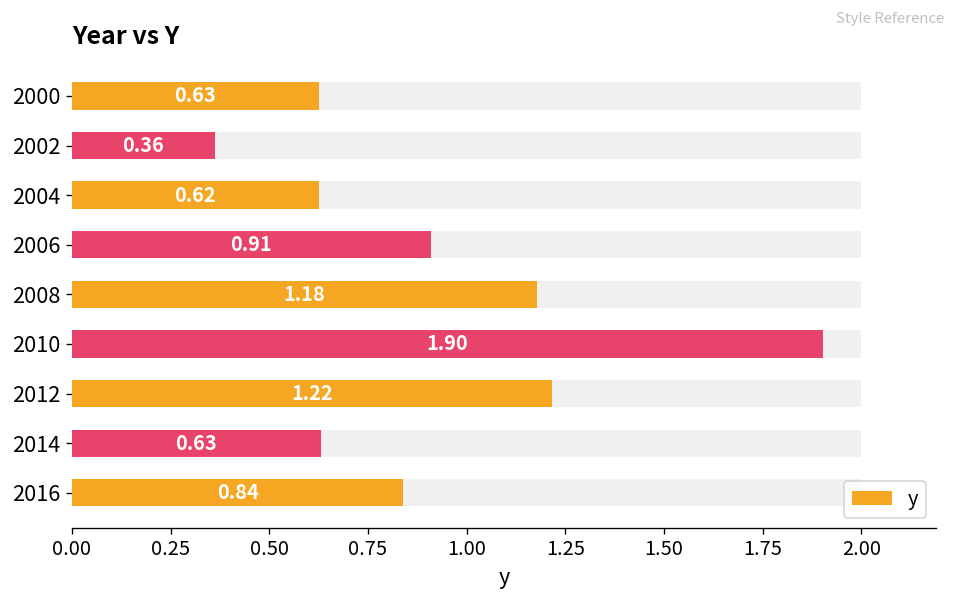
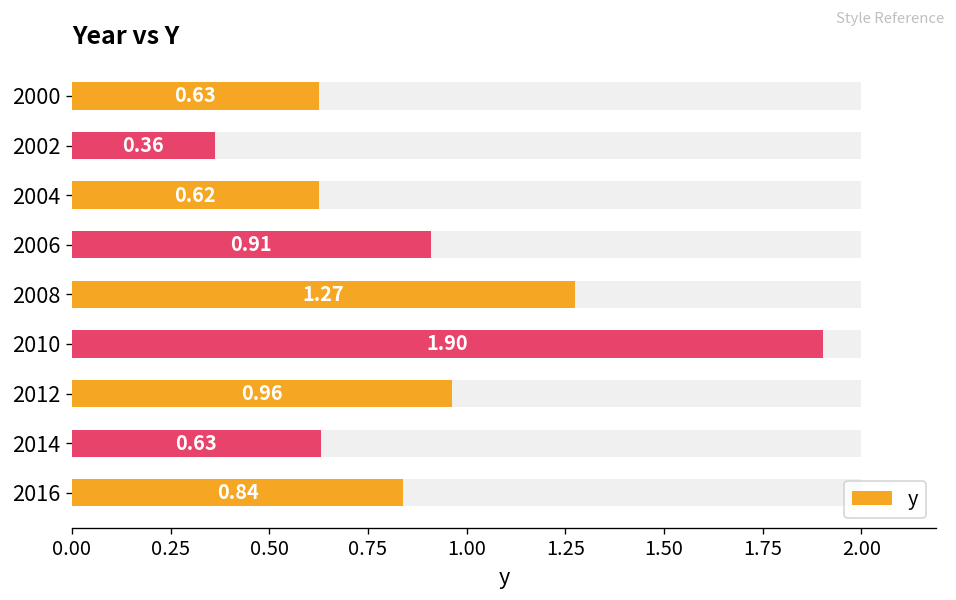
y, 2008: 1.18 -> 1.27
y, 2012: 1.22 -> 0.96
